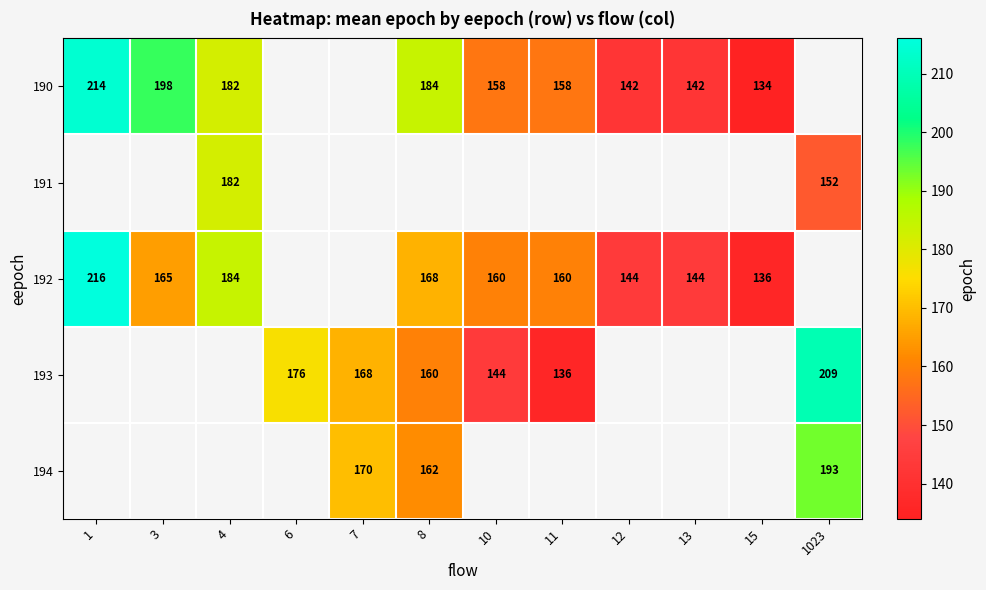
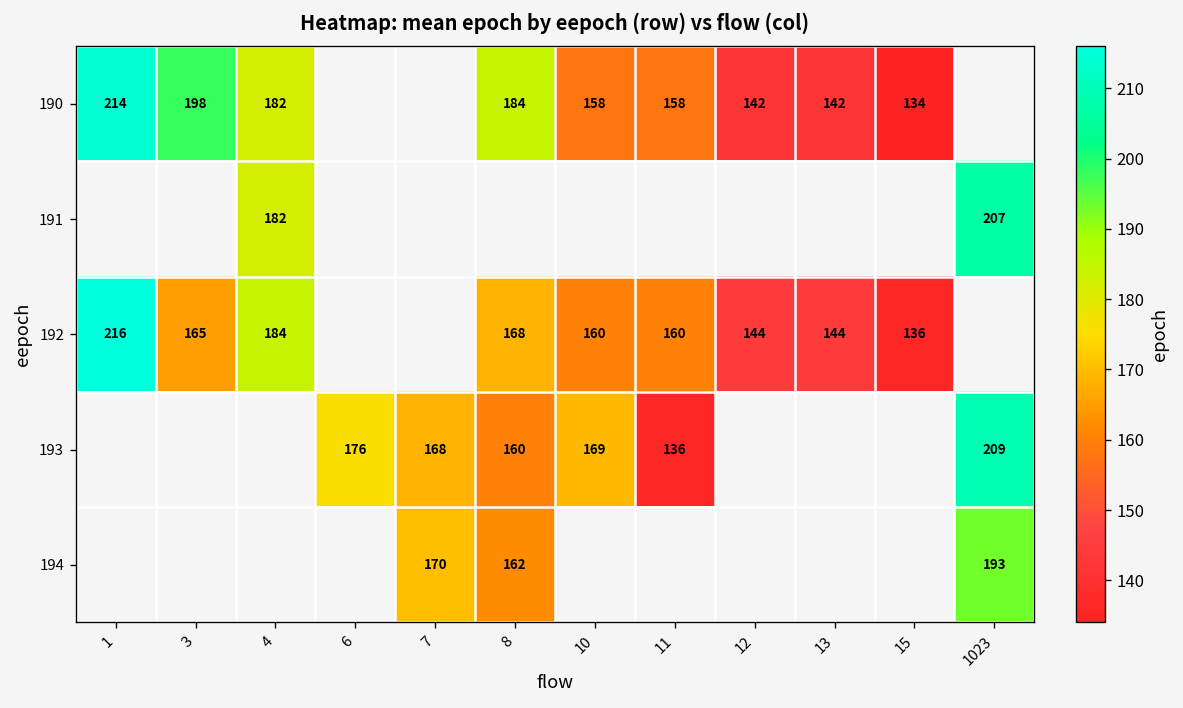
191, 1023: 152 -> 207
193, 10: 144 -> 169
